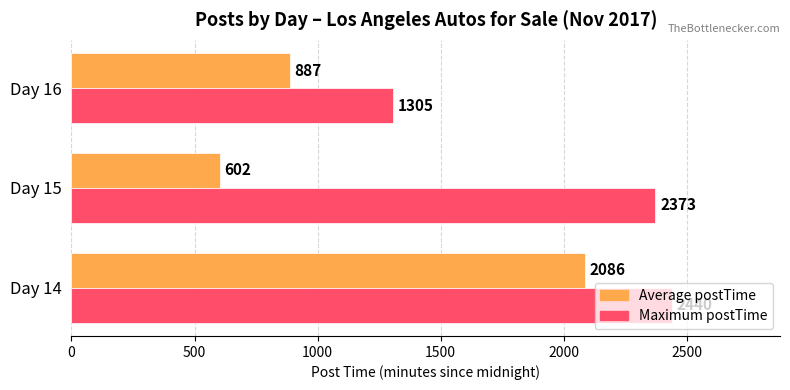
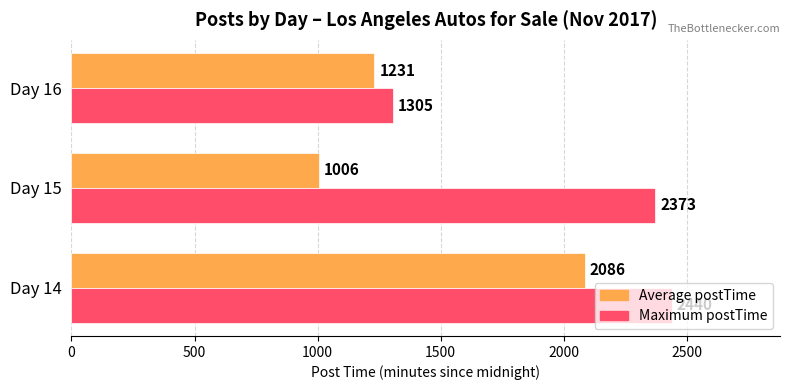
Average postTime, Day 16: 887 -> 1231
Average postTime, Day 15: 602 -> 1006
